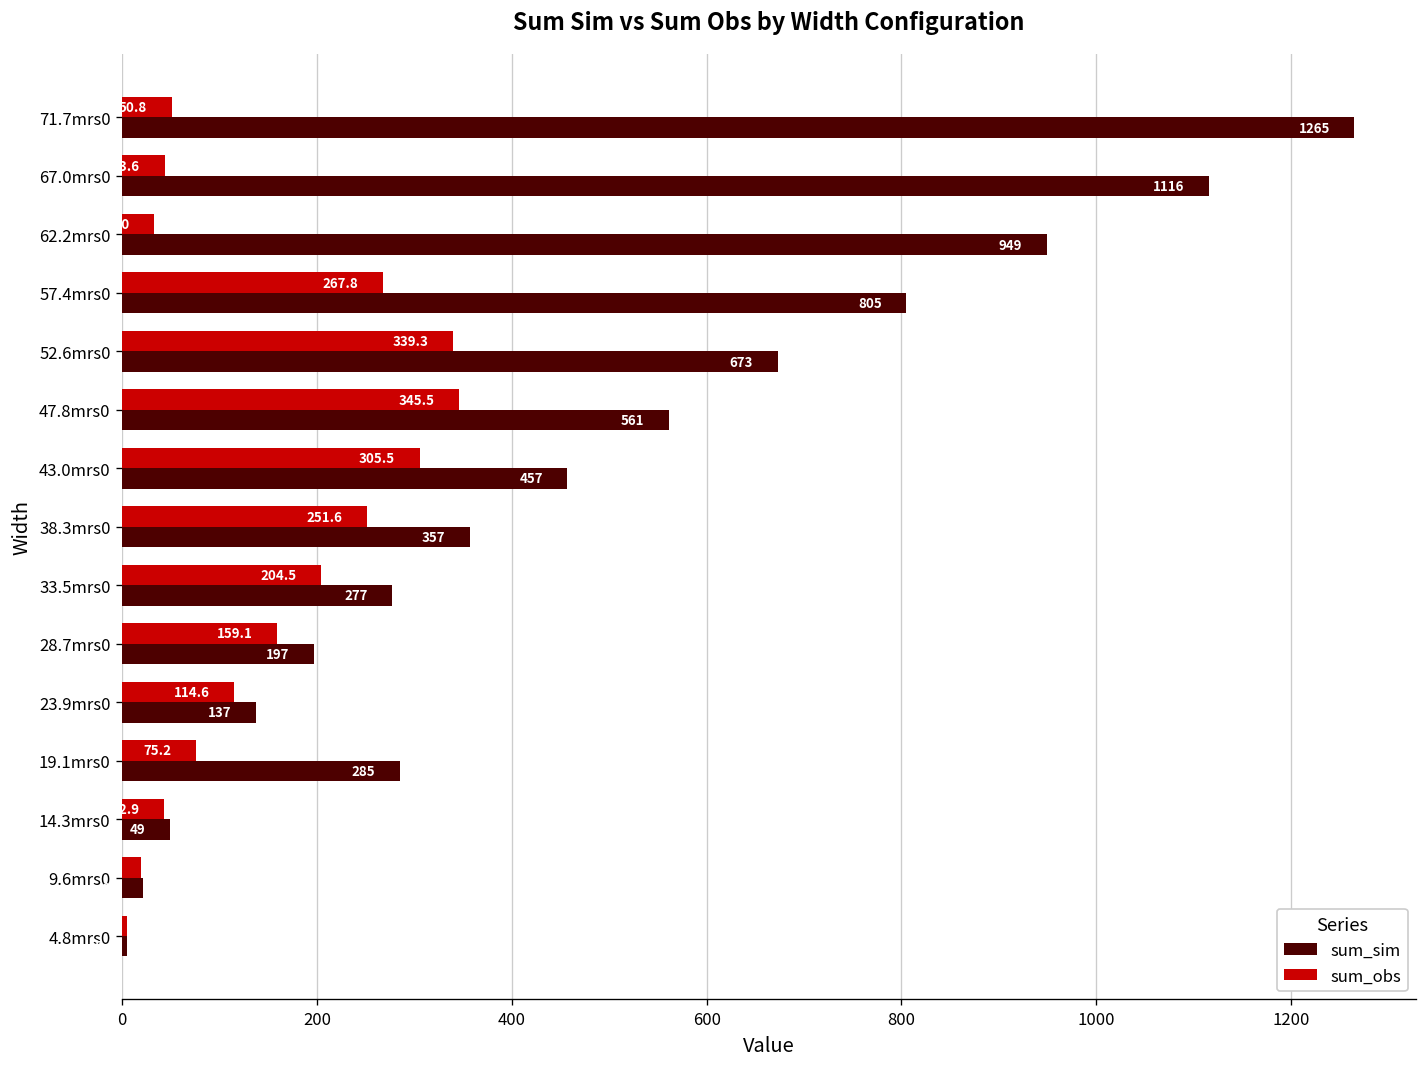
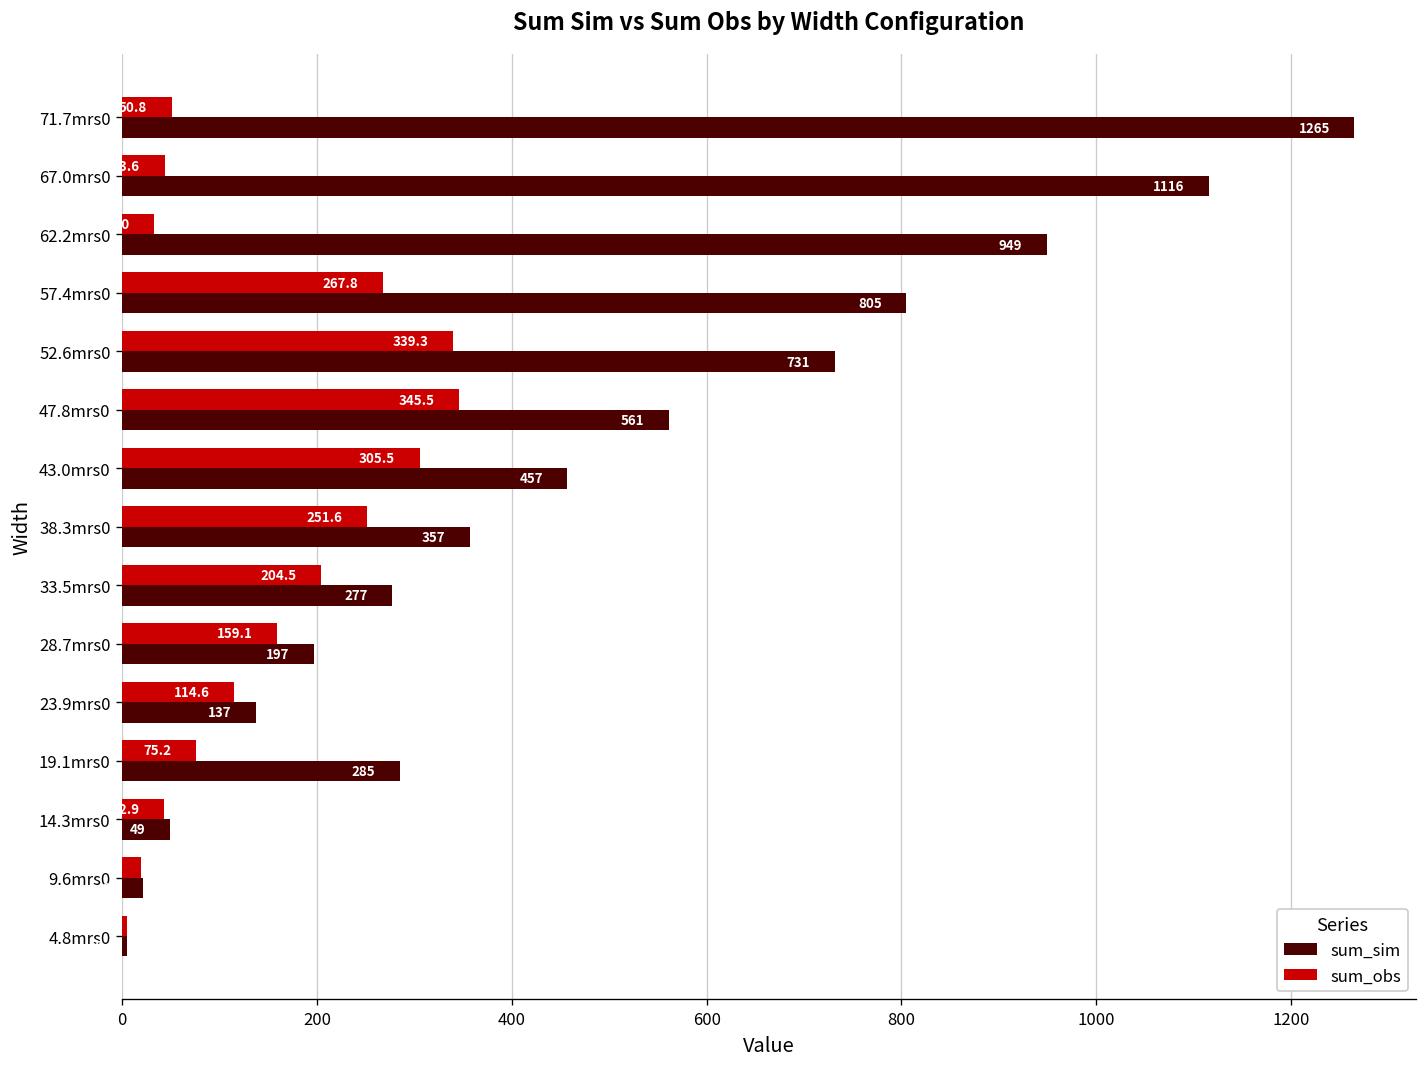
sum_sim, 52.6mrs0: 673 -> 731
